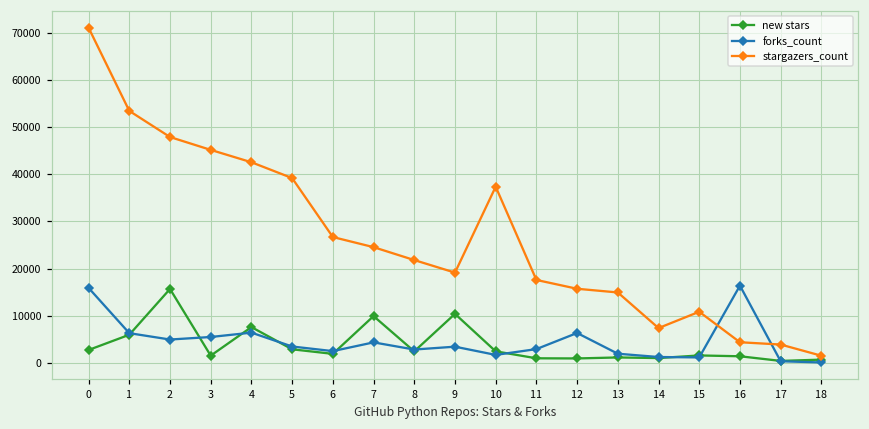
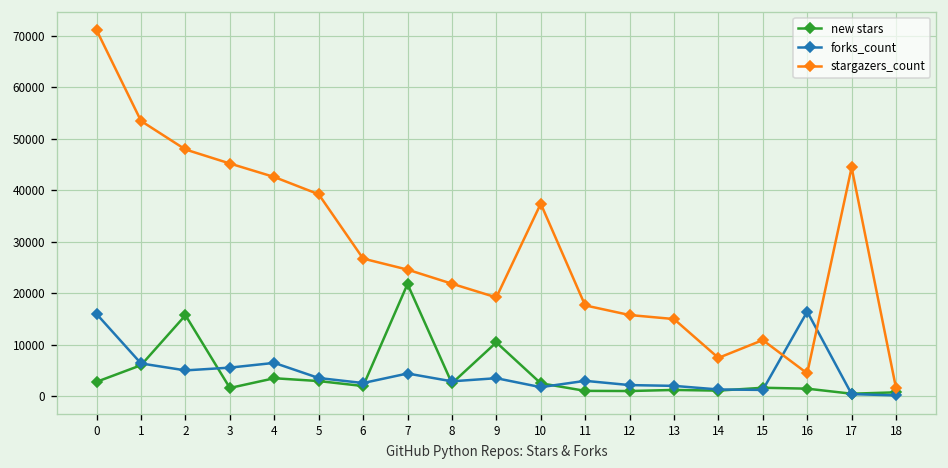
new stars, 4: 8000 -> 3000
new stars, 7: 10000 -> 22000
forks_count, 12: 6000 -> 2000
stargazers_count, 17: 4000 -> 44000
